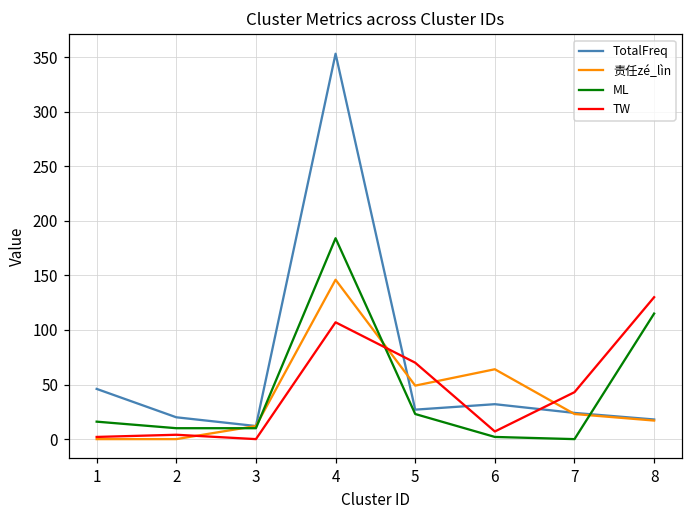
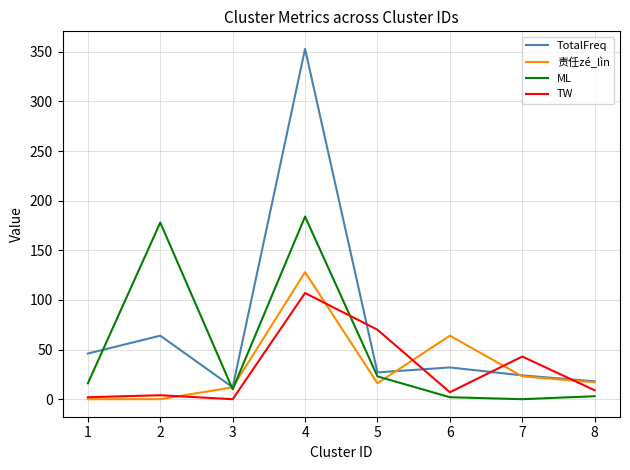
TotalFreq, 2: 20 -> 60
ML, 2: 10 -> 180
责任zé_lìn, 4: 150 -> 130
责任zé_lìn, 5: 50 -> 20
ML, 8: 120 -> 0
TW, 8: 130 -> 10
